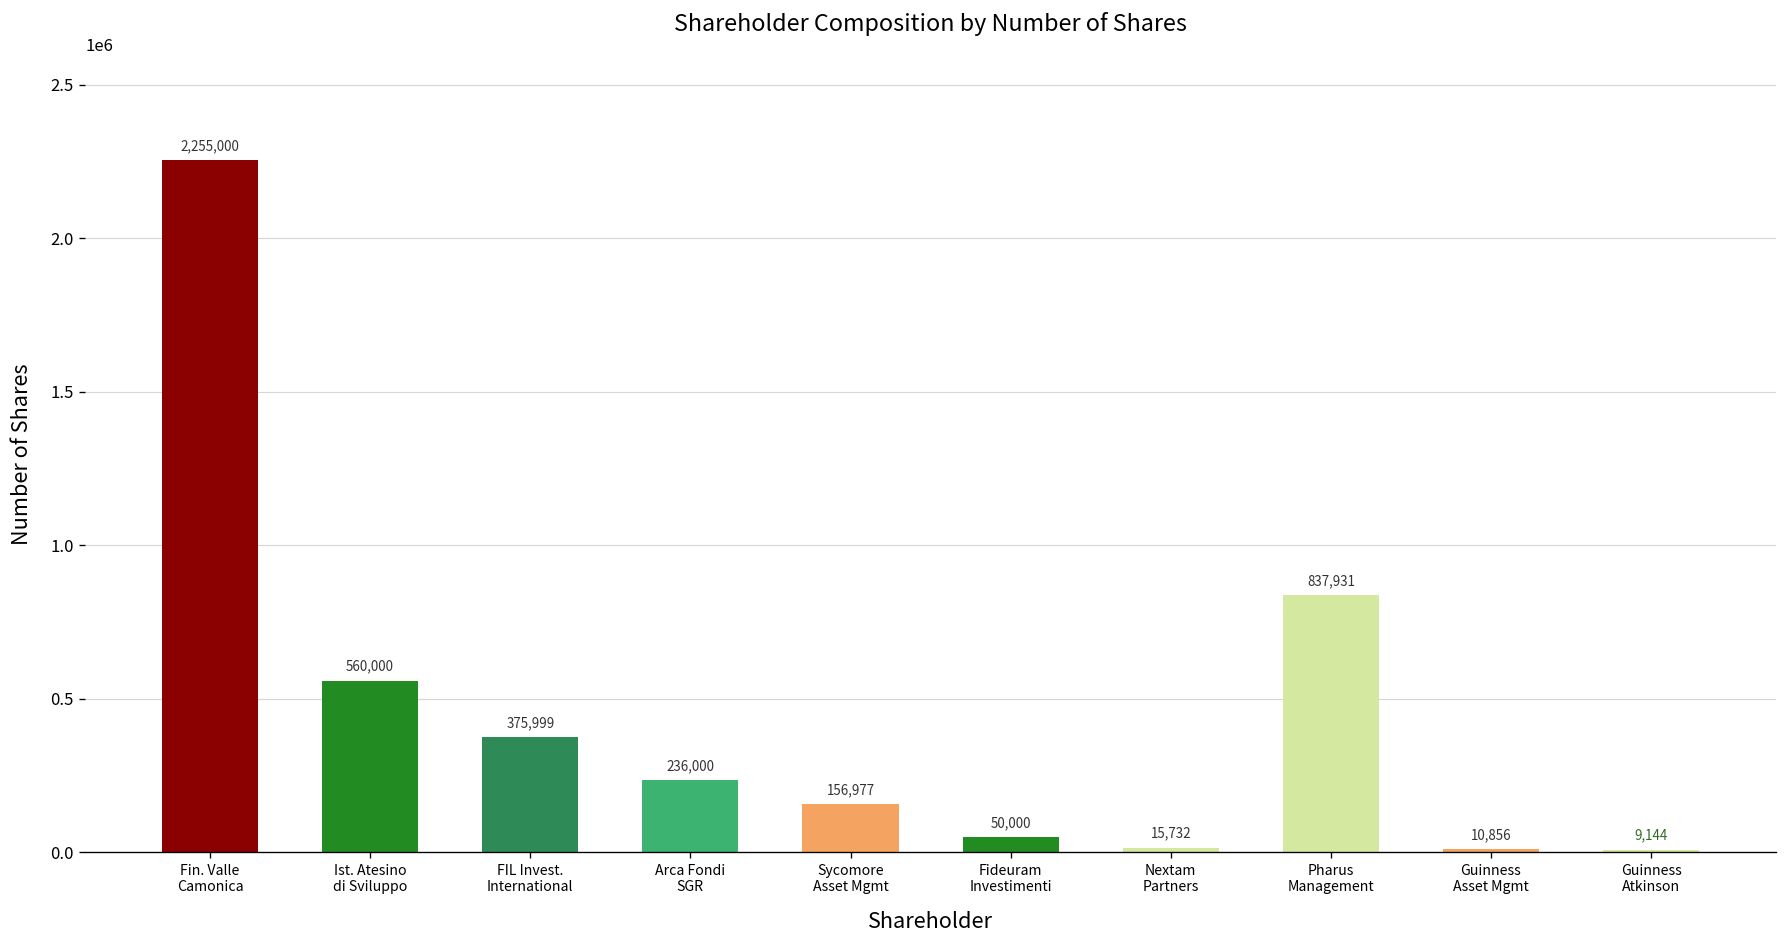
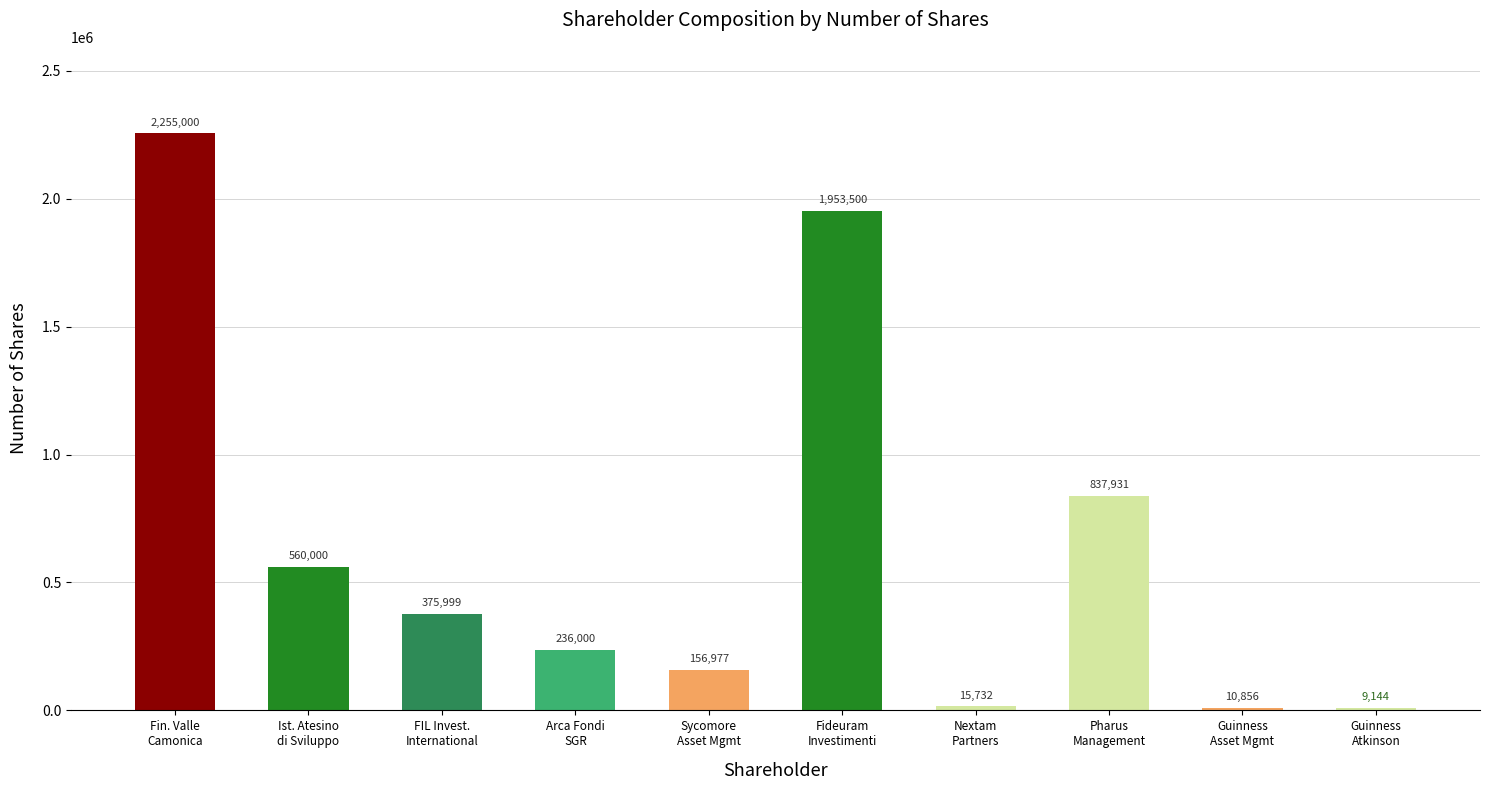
Fideuram Investimenti: 50,000 -> 1,953,500
